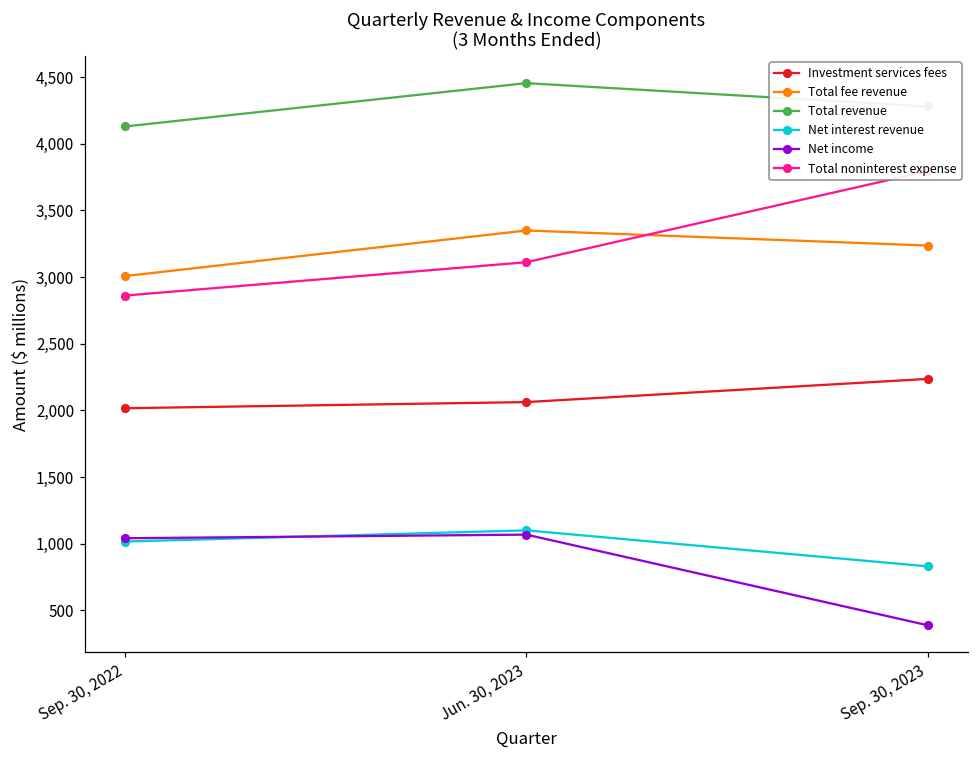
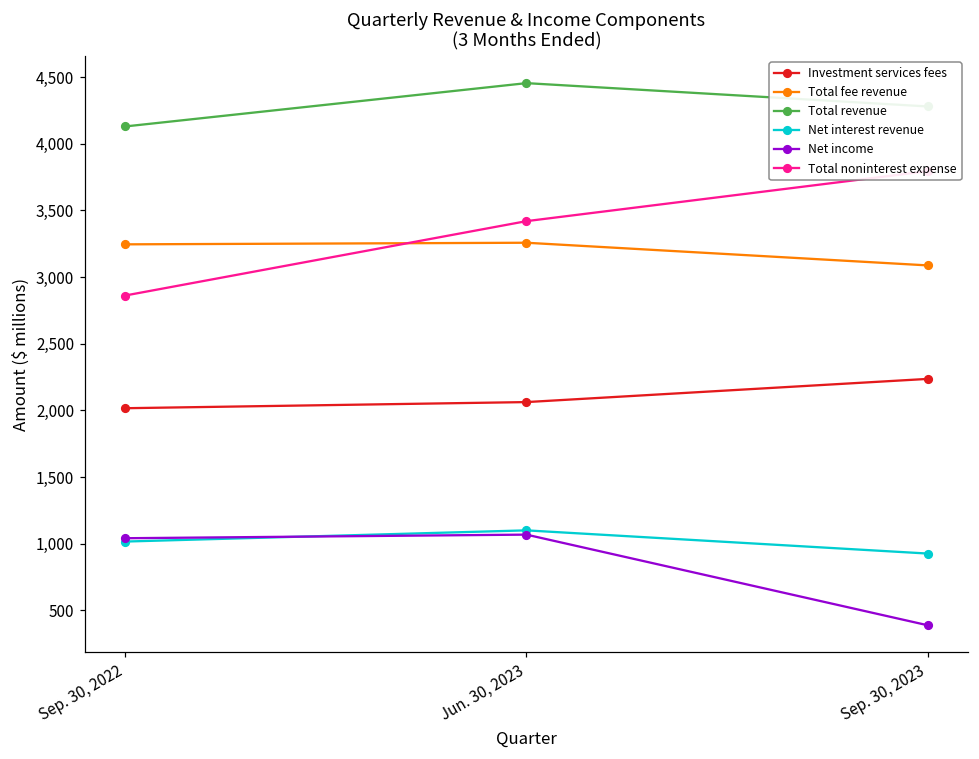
Total fee revenue, Sep. 30, 2022: 3,010 -> 3,250
Total fee revenue, Jun. 30, 2023: 3,350 -> 3,260
Total noninterest expense, Jun. 30, 2023: 3,110 -> 3,420
Total fee revenue, Sep. 30, 2023: 3,240 -> 3,090
Net interest revenue, Sep. 30, 2023: 830 -> 930
